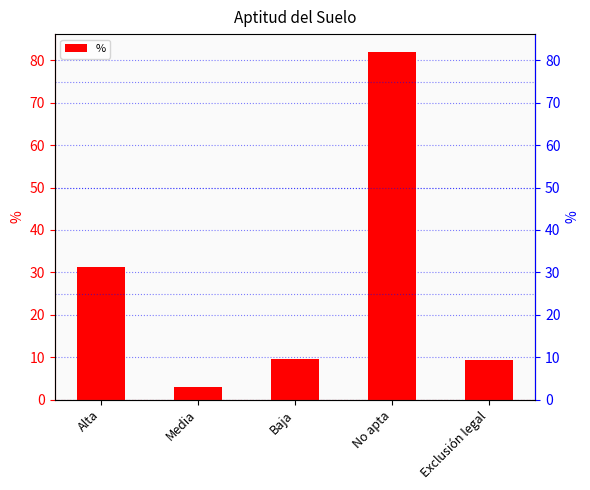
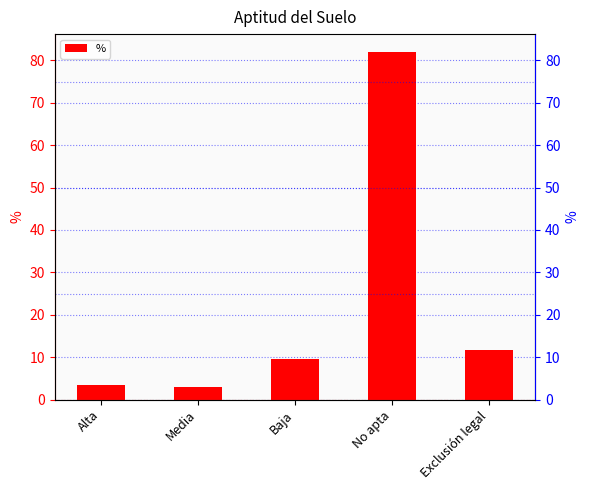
Alta: 31 -> 3
Exclusión legal: 9 -> 12
